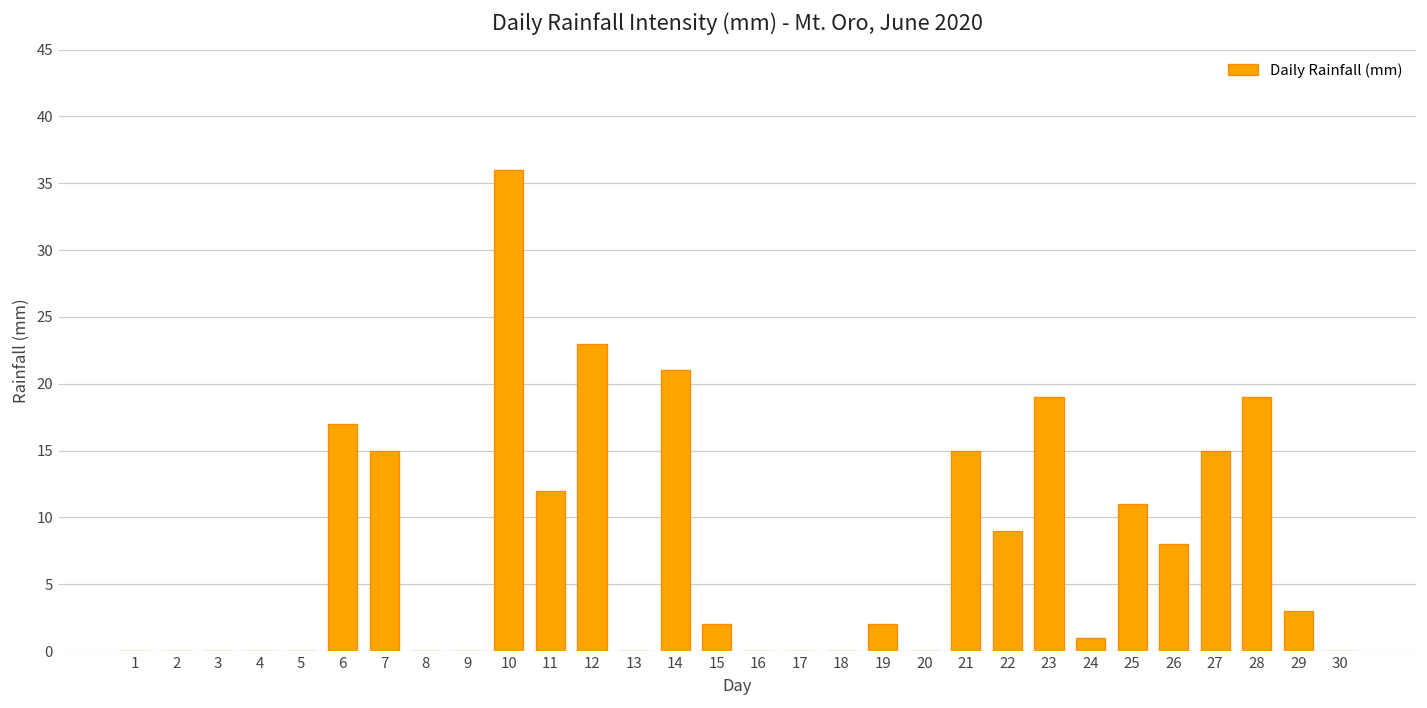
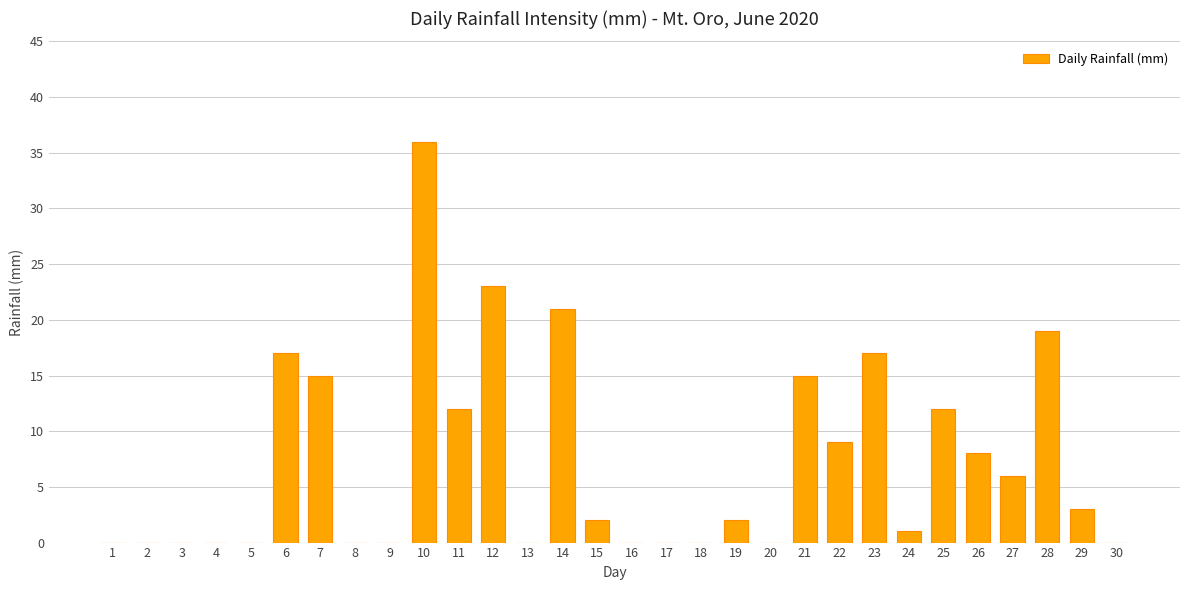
23: 19 -> 17
25: 11 -> 12
27: 15 -> 6
